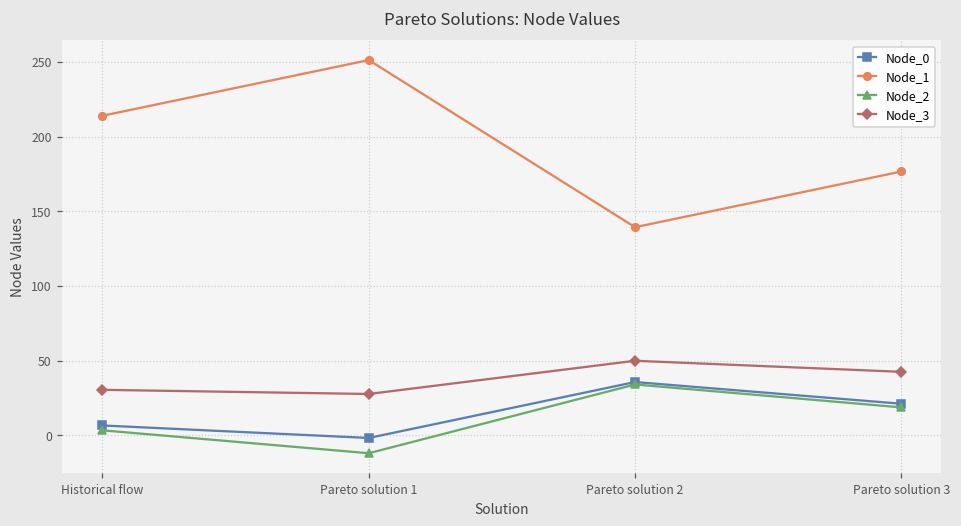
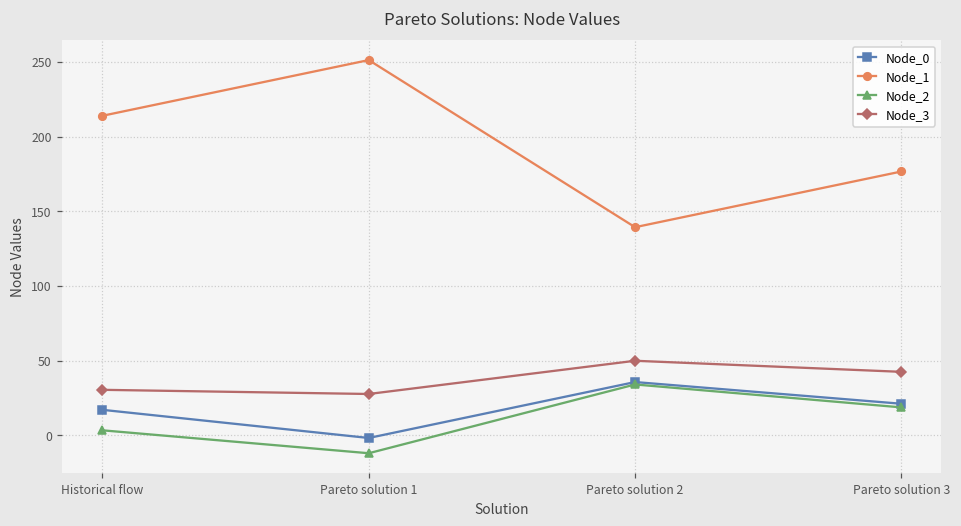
Node_0, Historical flow: 7 -> 17
